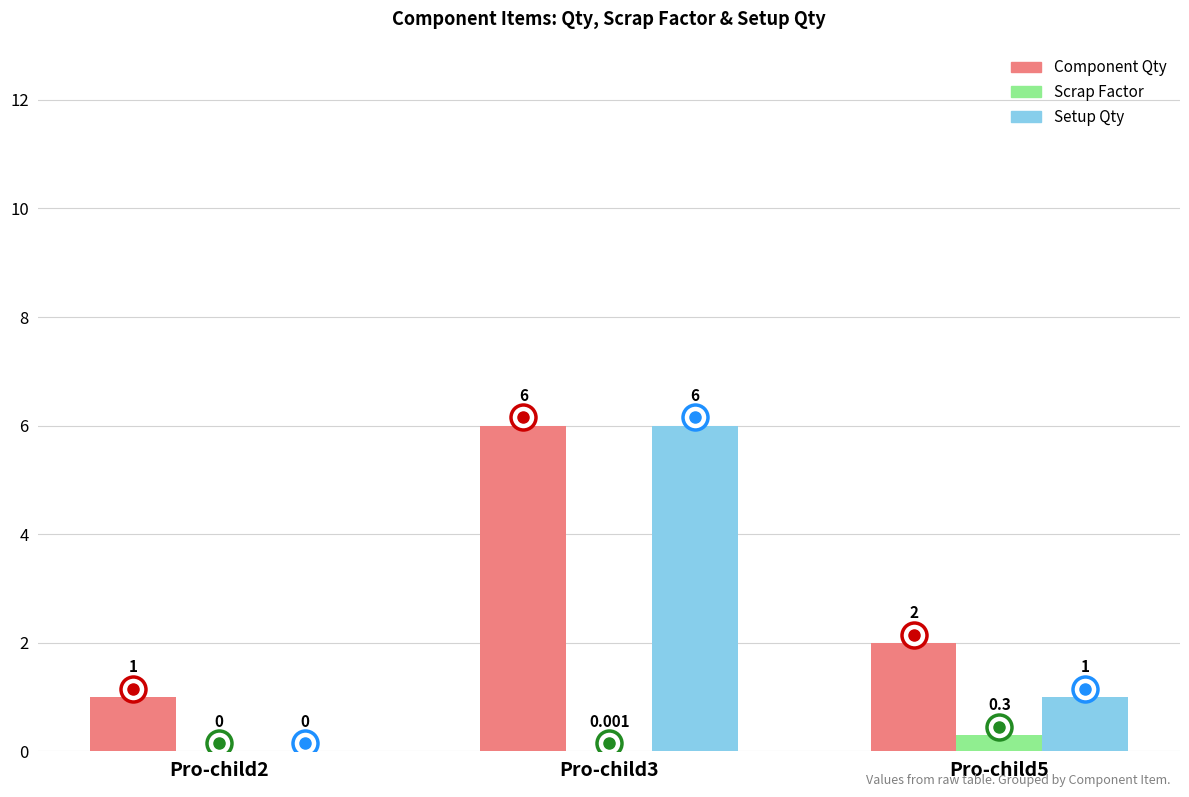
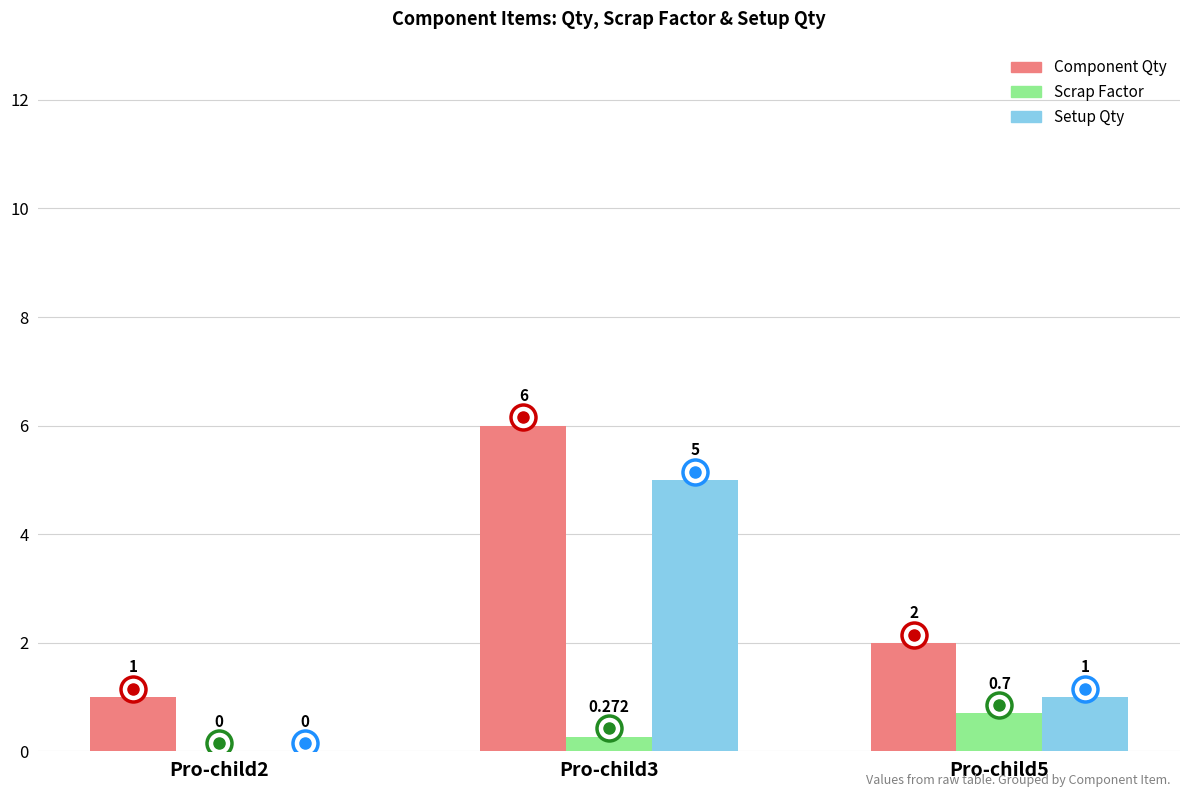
Scrap Factor, Pro-child3: 0.001 -> 0.272
Setup Qty, Pro-child3: 6 -> 5
Scrap Factor, Pro-child5: 0.3 -> 0.7
